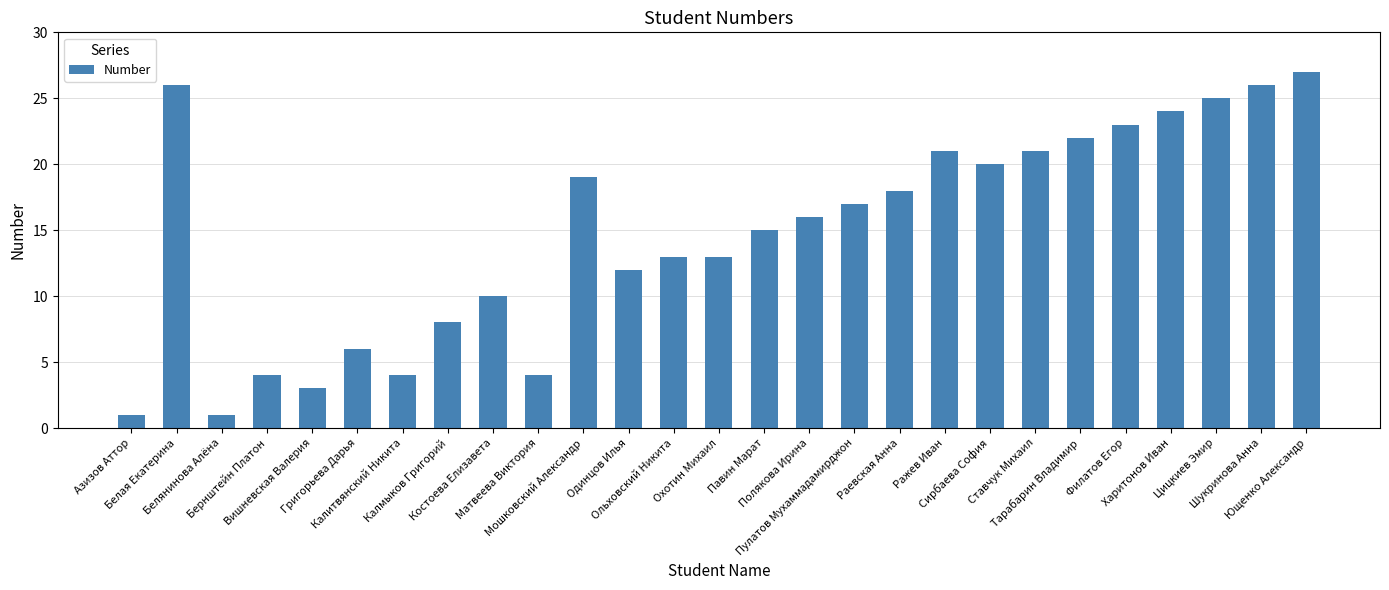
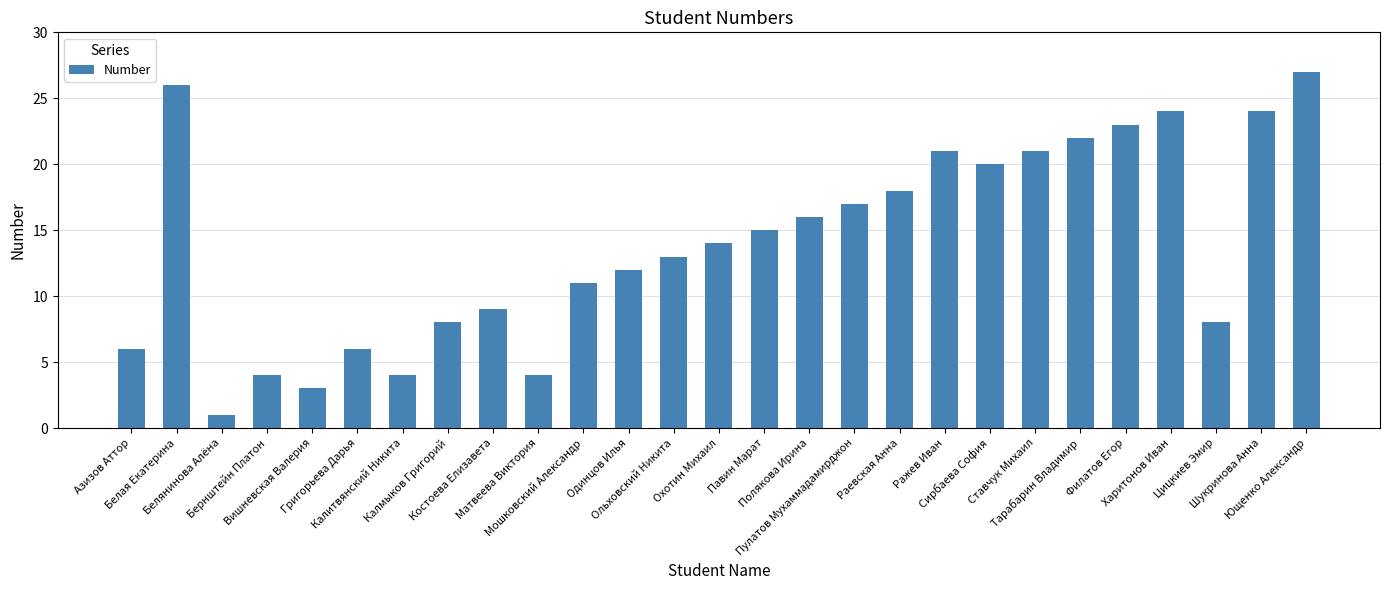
Азизов Аттор: 1 -> 6
Костоева Елизавета: 10 -> 9
Мошковский Александр: 19 -> 11
Охотин Михаил: 13 -> 14
Цицкиев Эмир: 25 -> 8
Шукринова Анна: 26 -> 24
